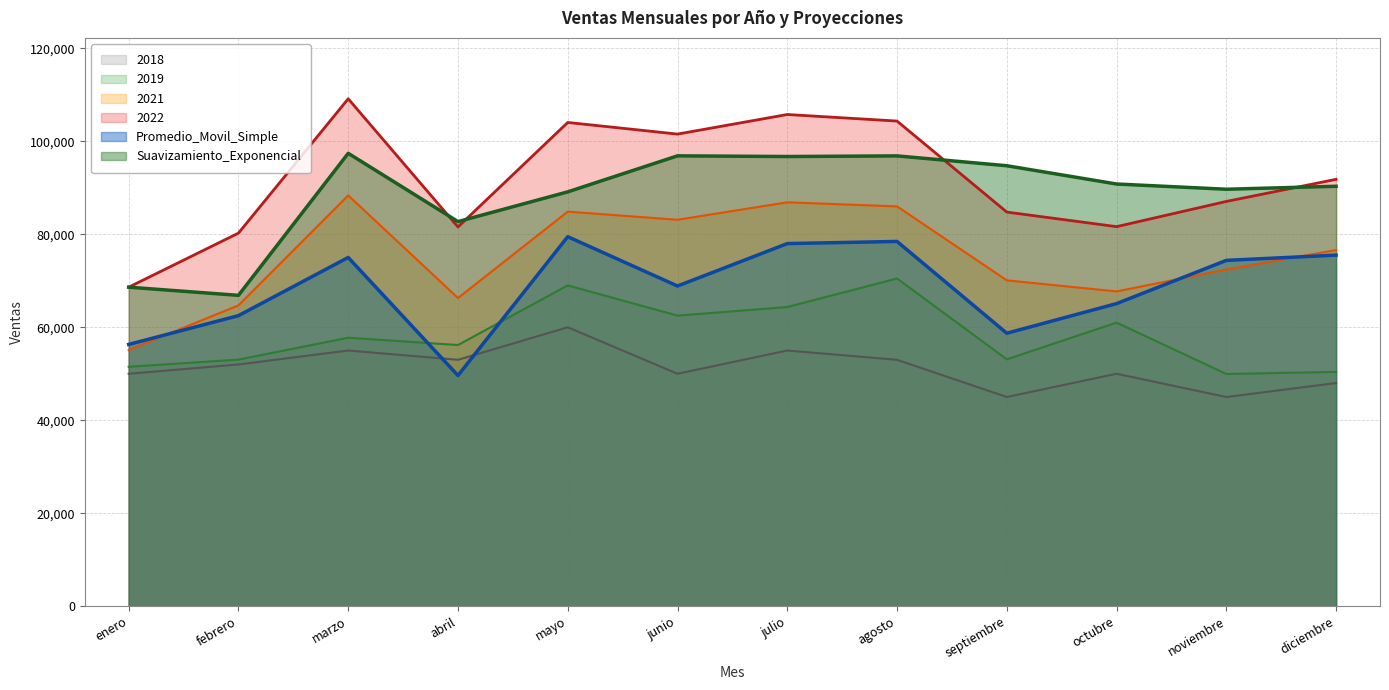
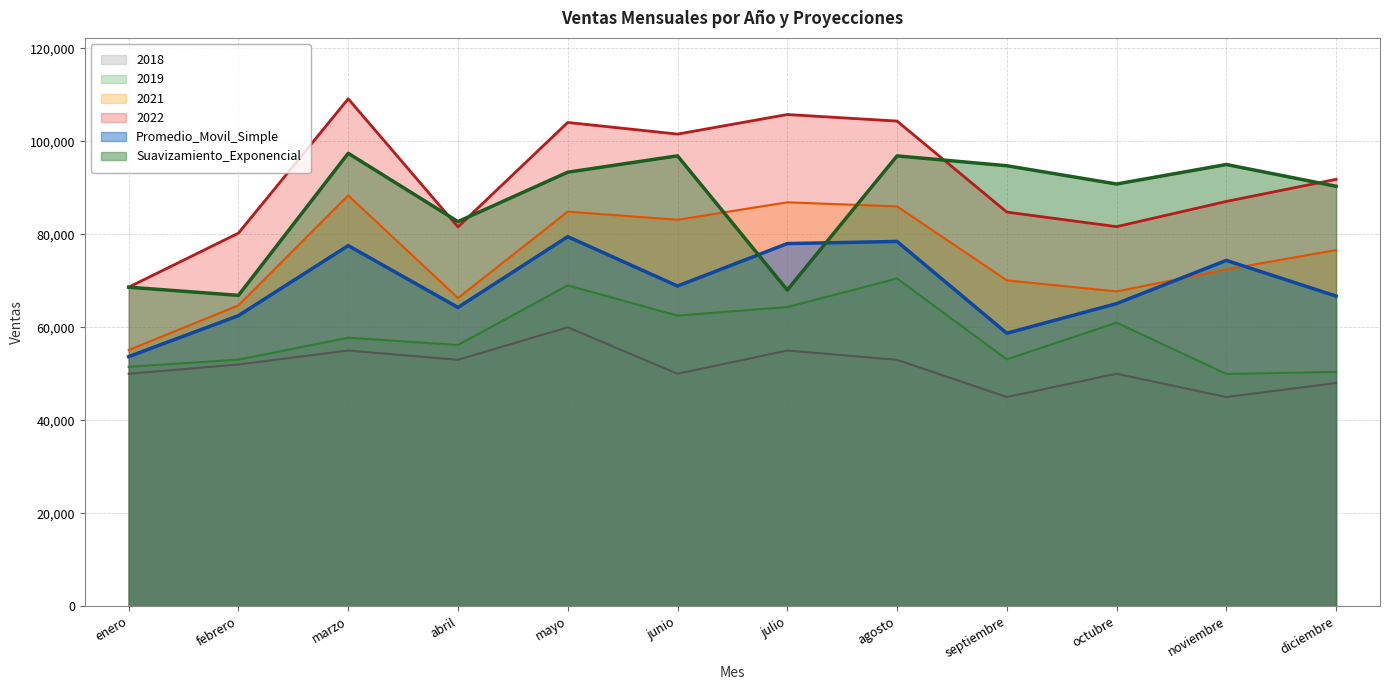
Promedio_Movil_Simple, enero: 56,000 -> 54,000
Promedio_Movil_Simple, marzo: 75,000 -> 78,000
Promedio_Movil_Simple, abril: 50,000 -> 64,000
Suavizamiento_Exponencial, mayo: 89,000 -> 93,000
Suavizamiento_Exponencial, julio: 97,000 -> 68,000
Suavizamiento_Exponencial, noviembre: 90,000 -> 95,000
Promedio_Movil_Simple, diciembre: 76,000 -> 67,000
